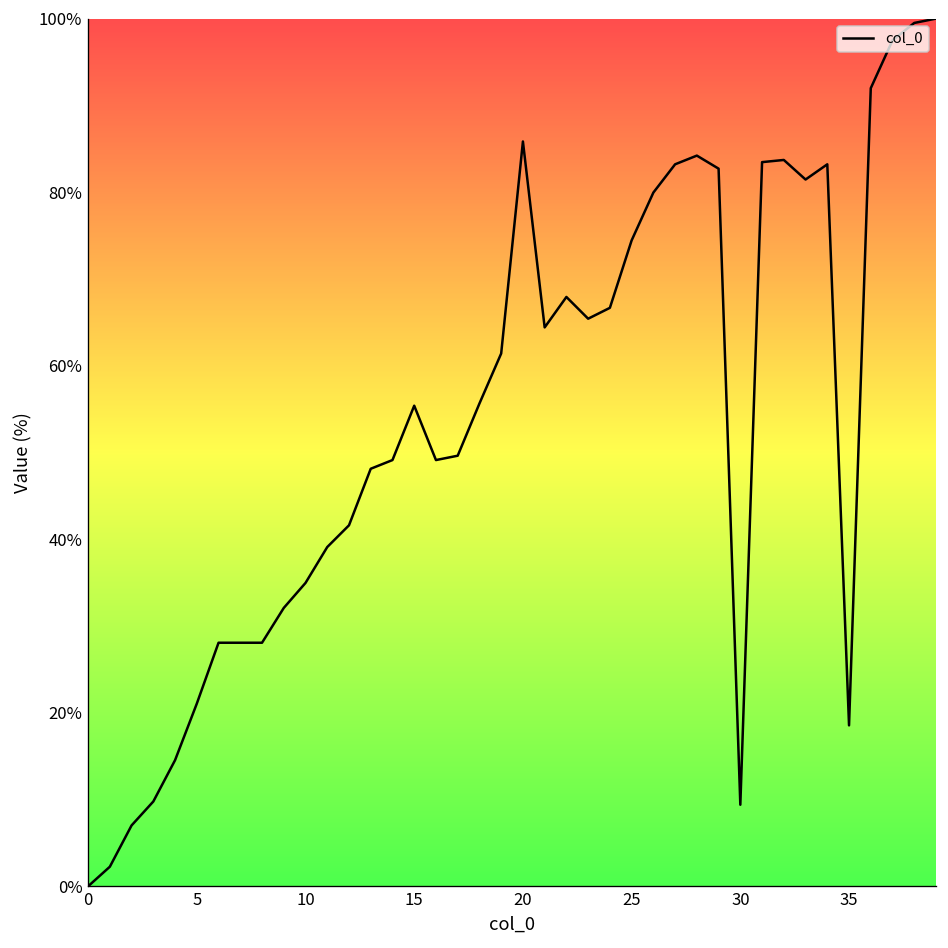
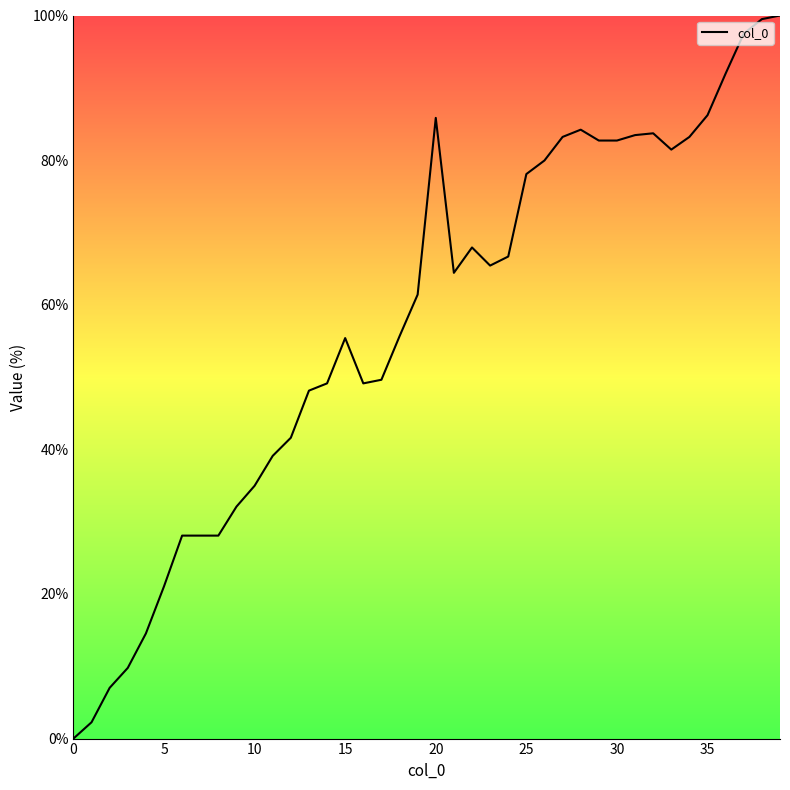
25: 74% -> 78%
30: 9% -> 83%
35: 19% -> 86%
